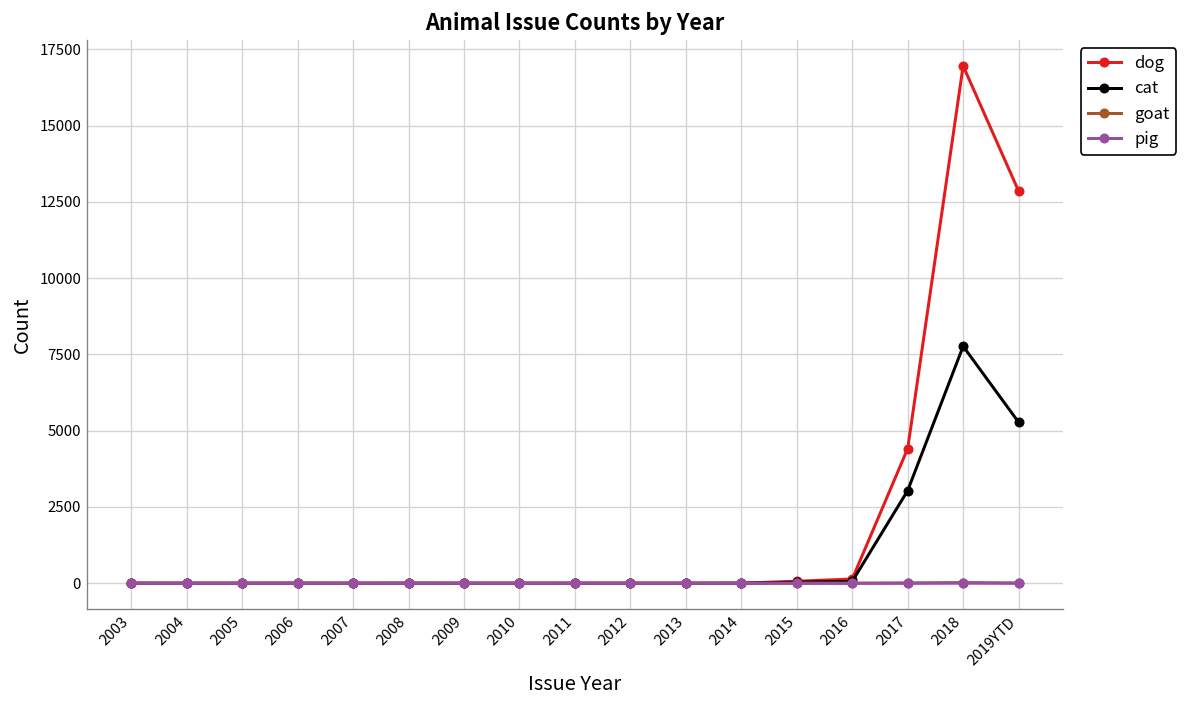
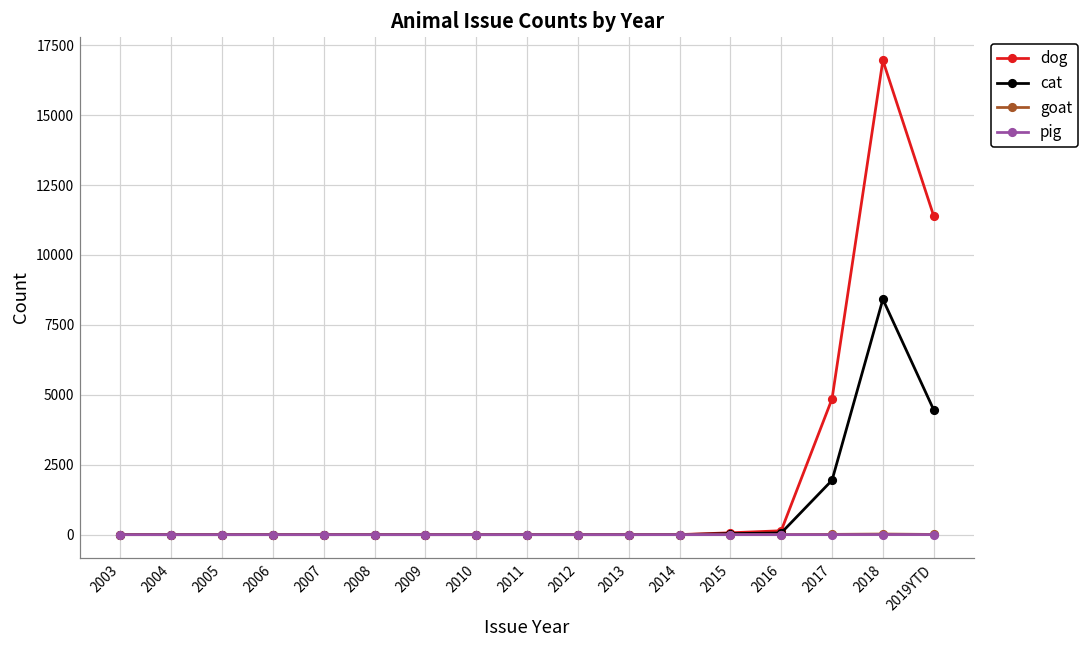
dog, 2017: 4400 -> 4900
cat, 2017: 3000 -> 1900
cat, 2018: 7800 -> 8400
dog, 2019YTD: 12900 -> 11400
cat, 2019YTD: 5300 -> 4500
